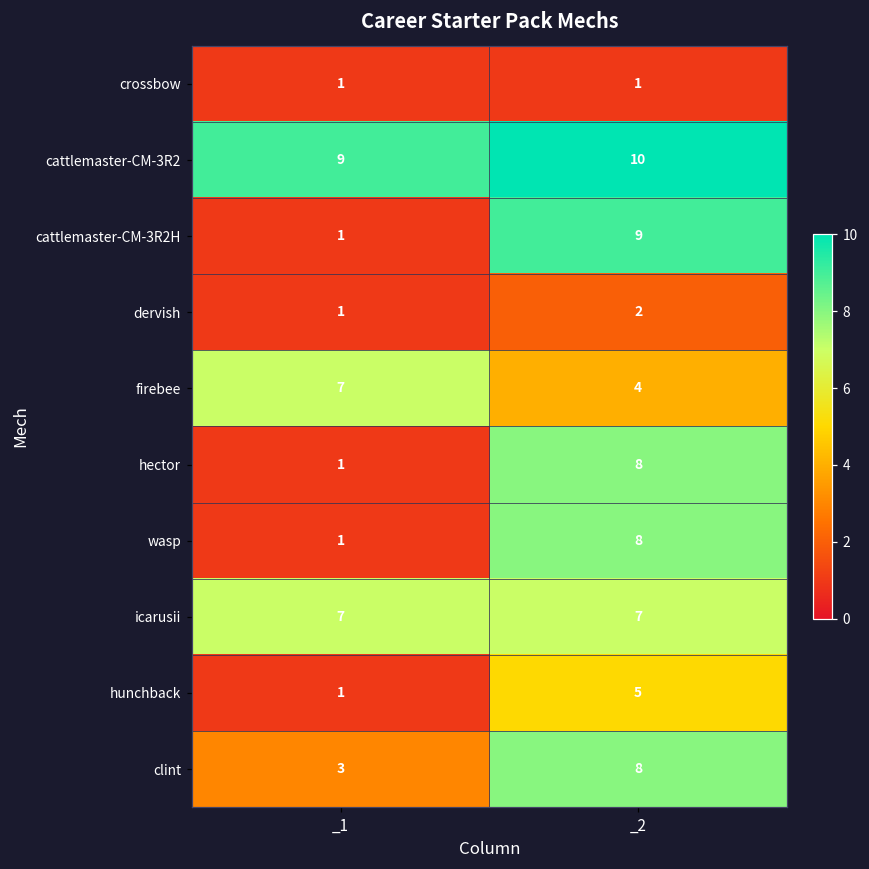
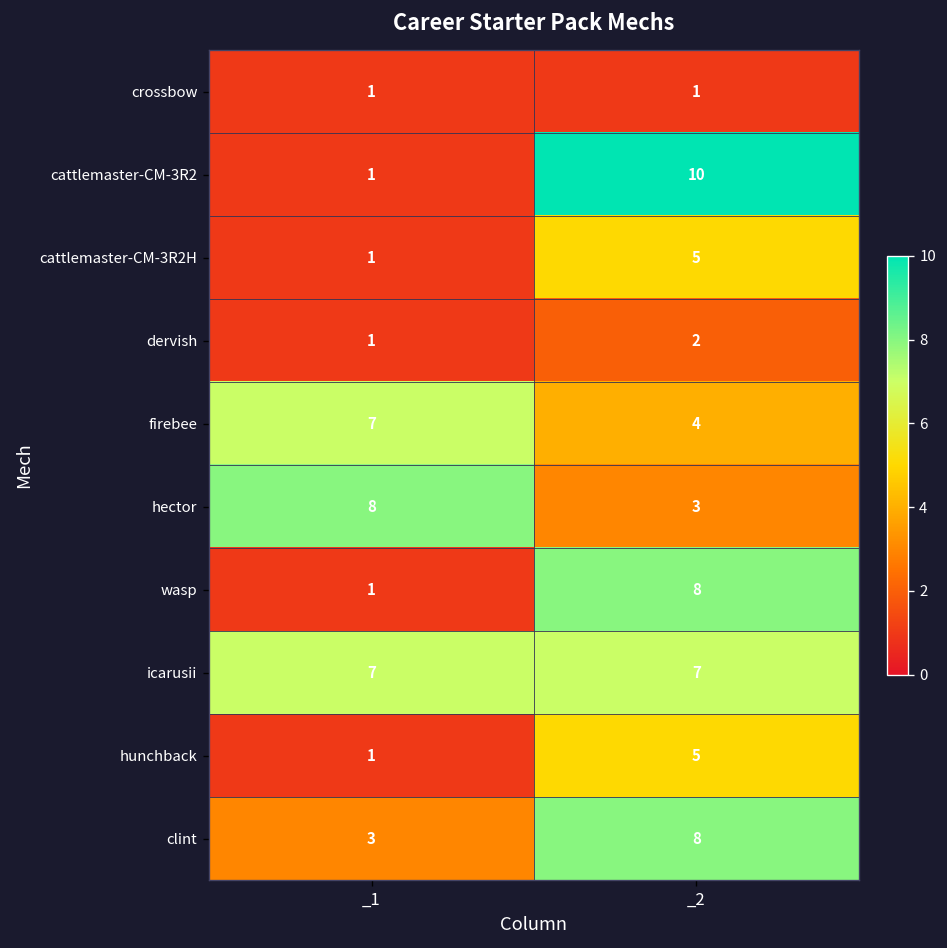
cattlemaster-CM-3R2, _1: 9 -> 1
cattlemaster-CM-3R2H, _2: 9 -> 5
hector, _1: 1 -> 8
hector, _2: 8 -> 3
